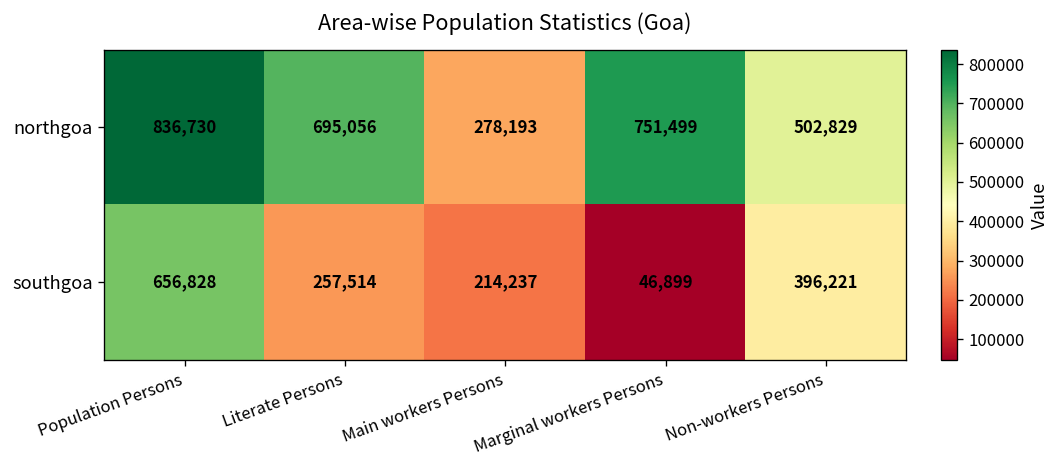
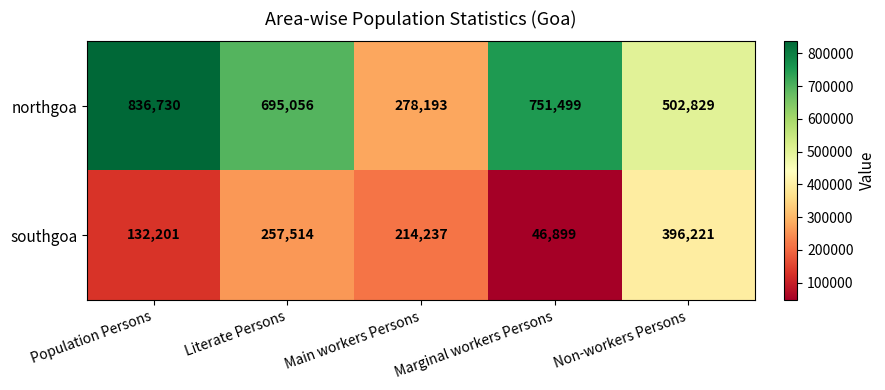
southgoa, Population Persons: 656,828 -> 132,201
